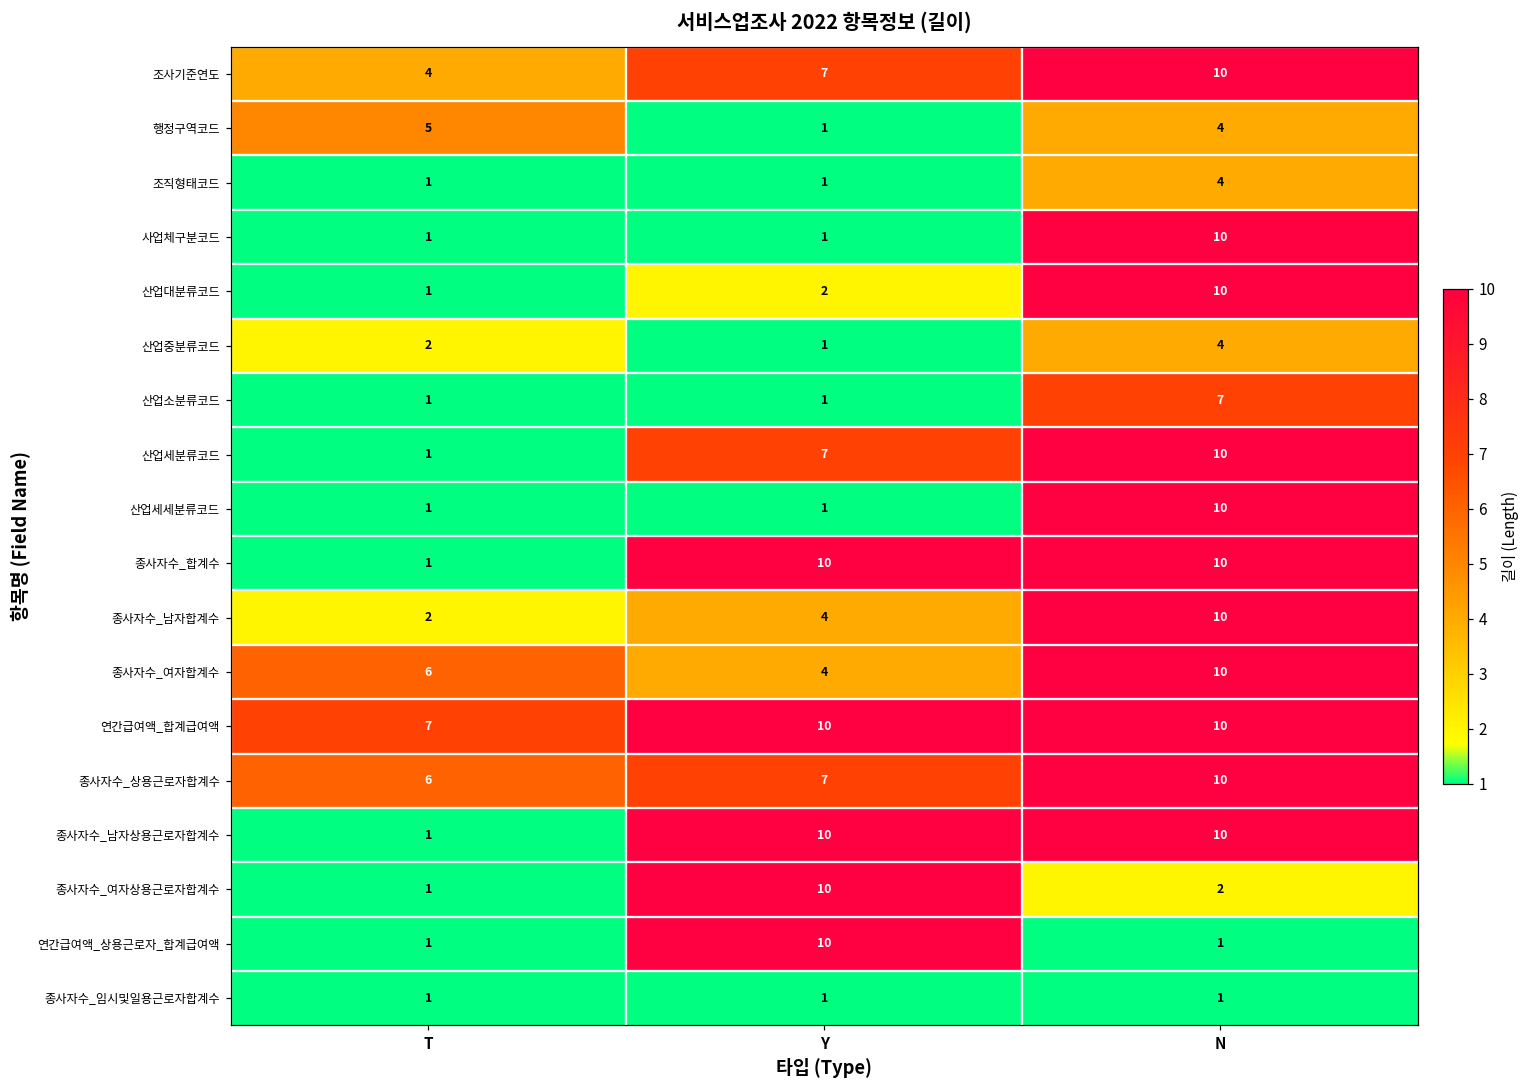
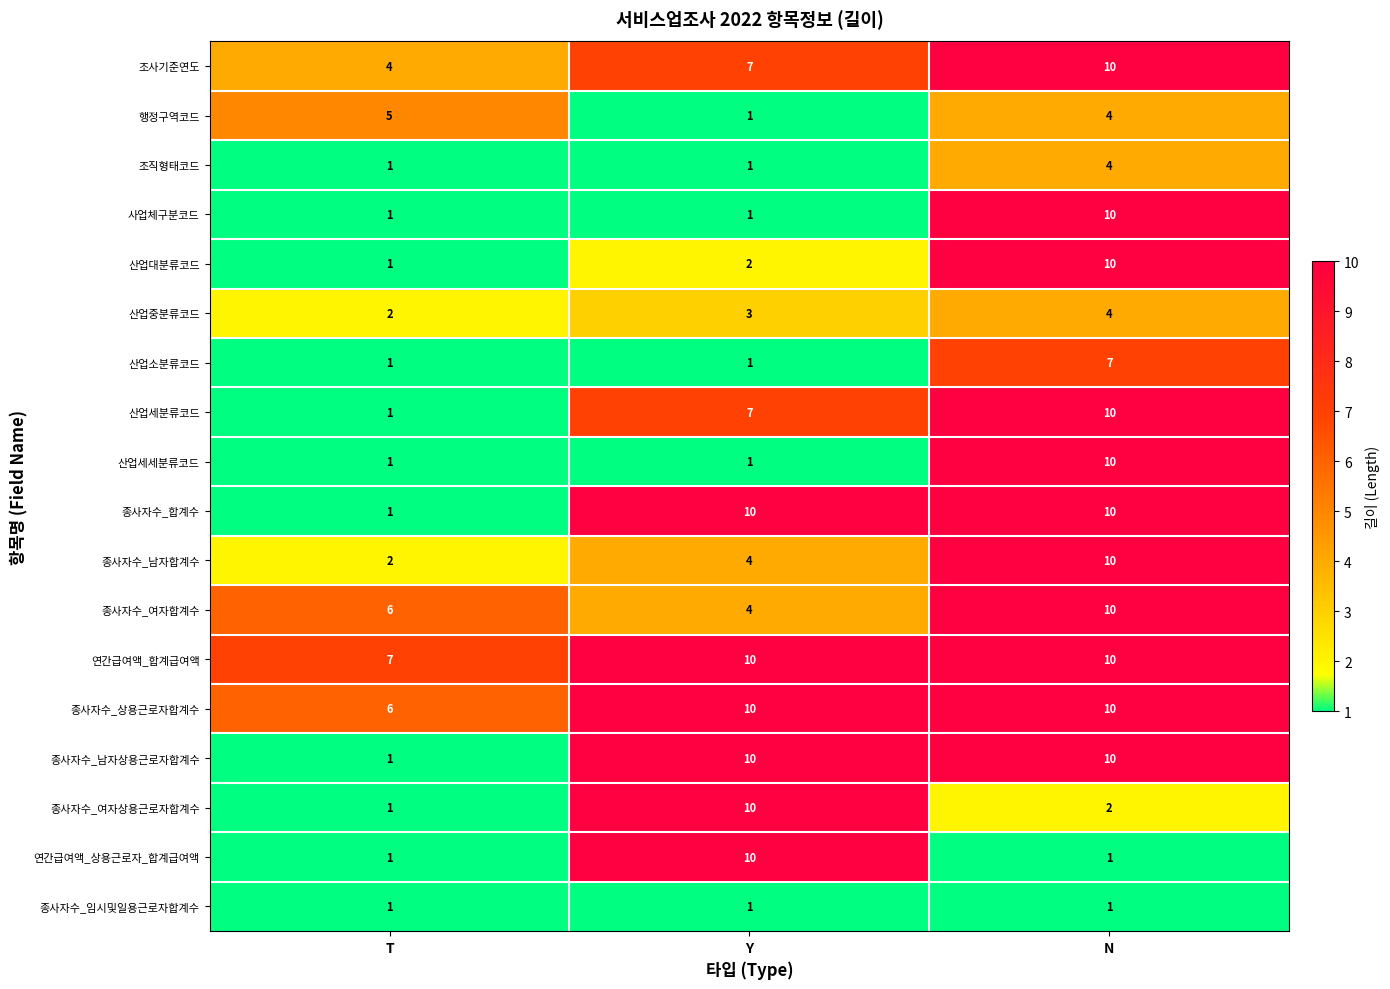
산업중분류코드, Y: 1 -> 3
종사자수_상용근로자합계수, Y: 7 -> 10
